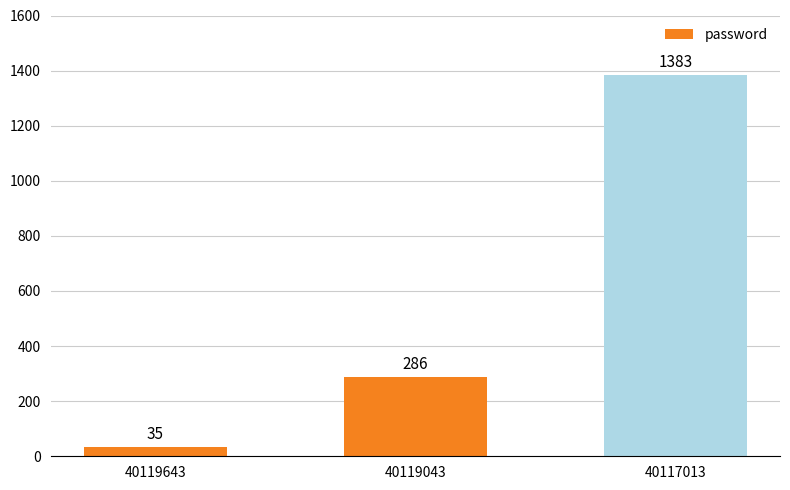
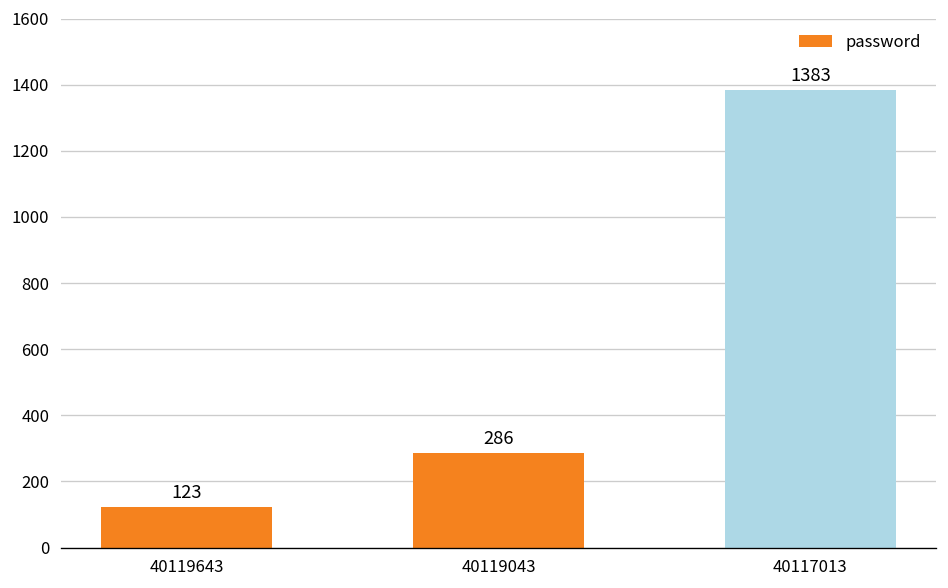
40119643: 35 -> 123
